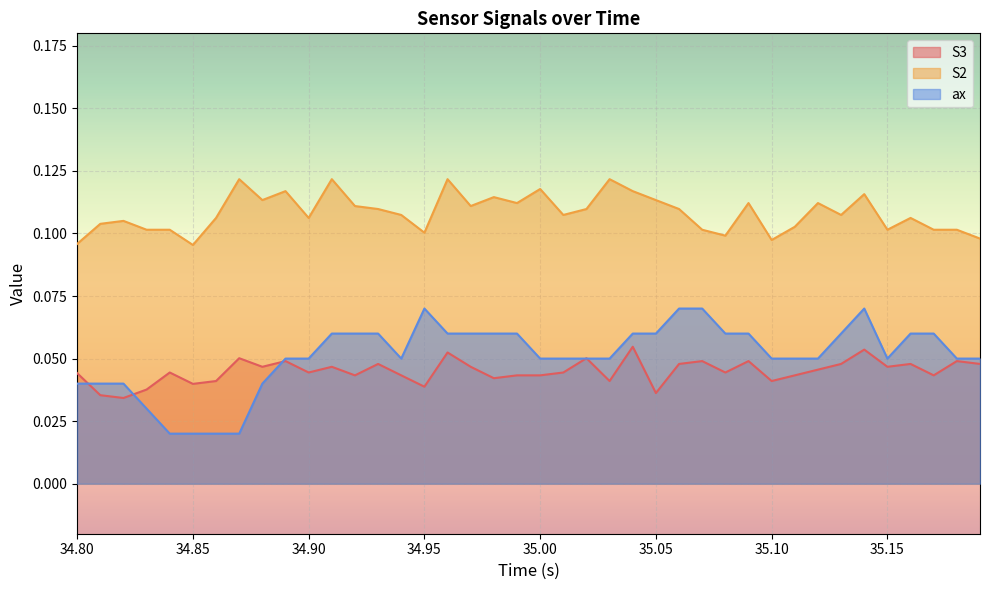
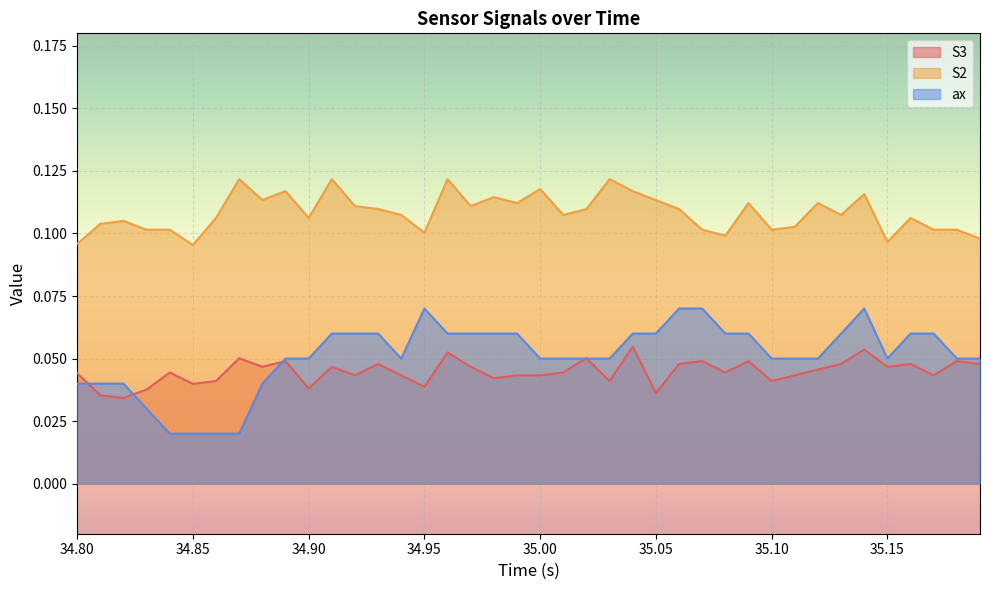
S3, 34.90: 0.044 -> 0.038
S2, 35.10: 0.097 -> 0.102
S2, 35.15: 0.102 -> 0.097
